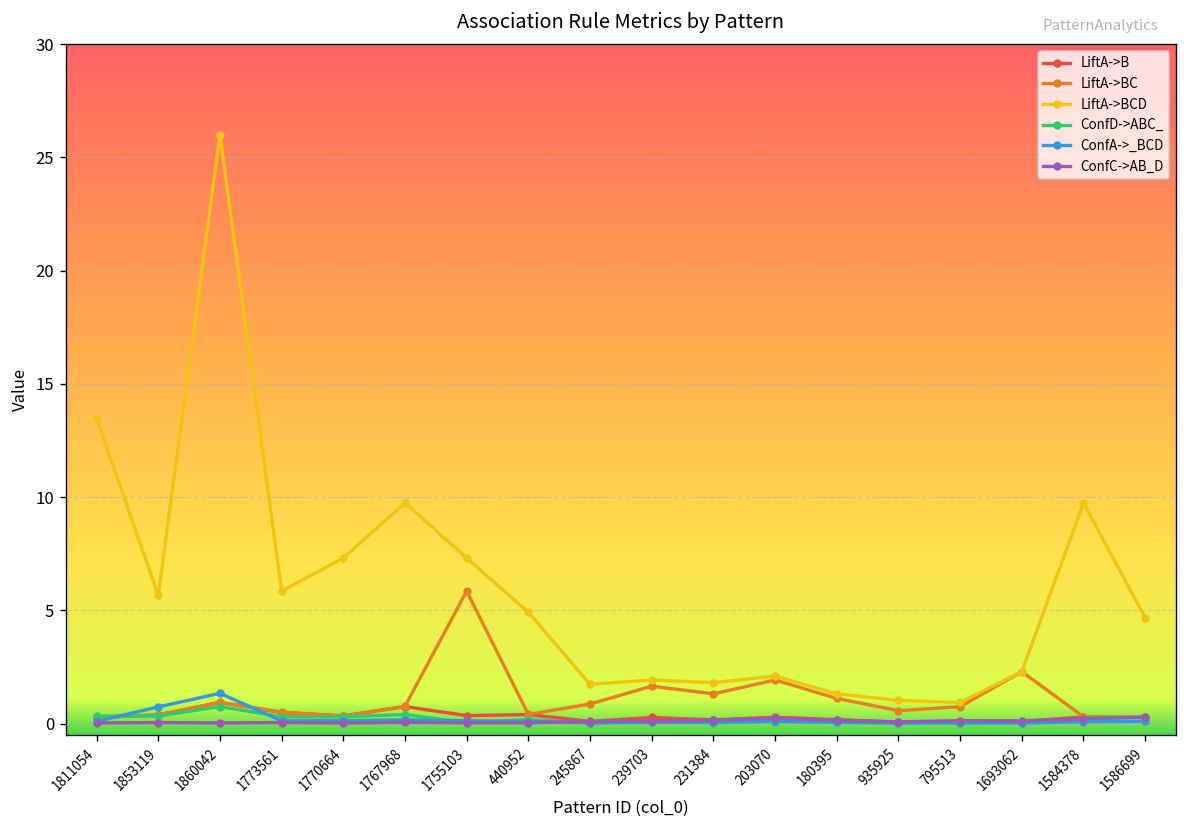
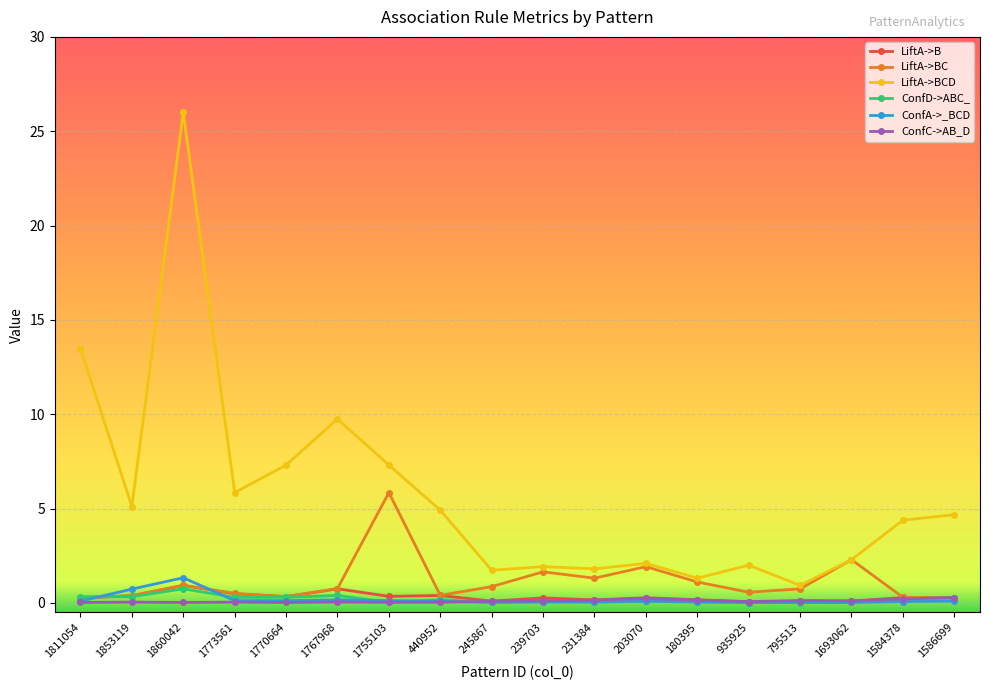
LiftA->BCD, 1853119: 5.7 -> 5.1
LiftA->BCD, 935925: 1.0 -> 2.0
LiftA->BCD, 1584378: 9.7 -> 4.4
